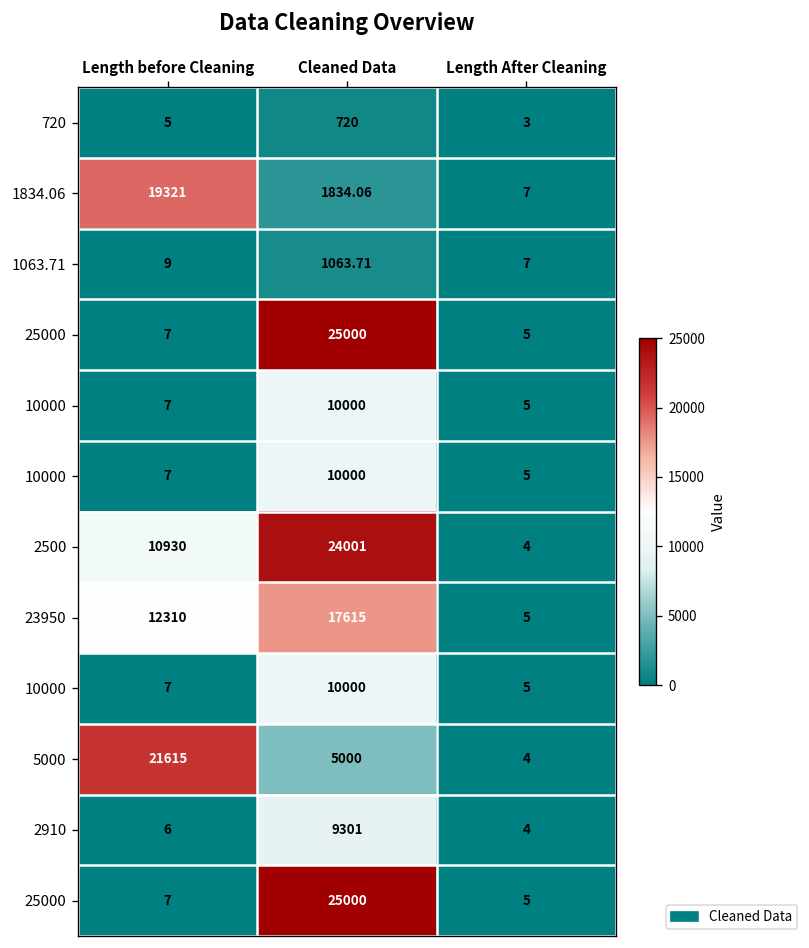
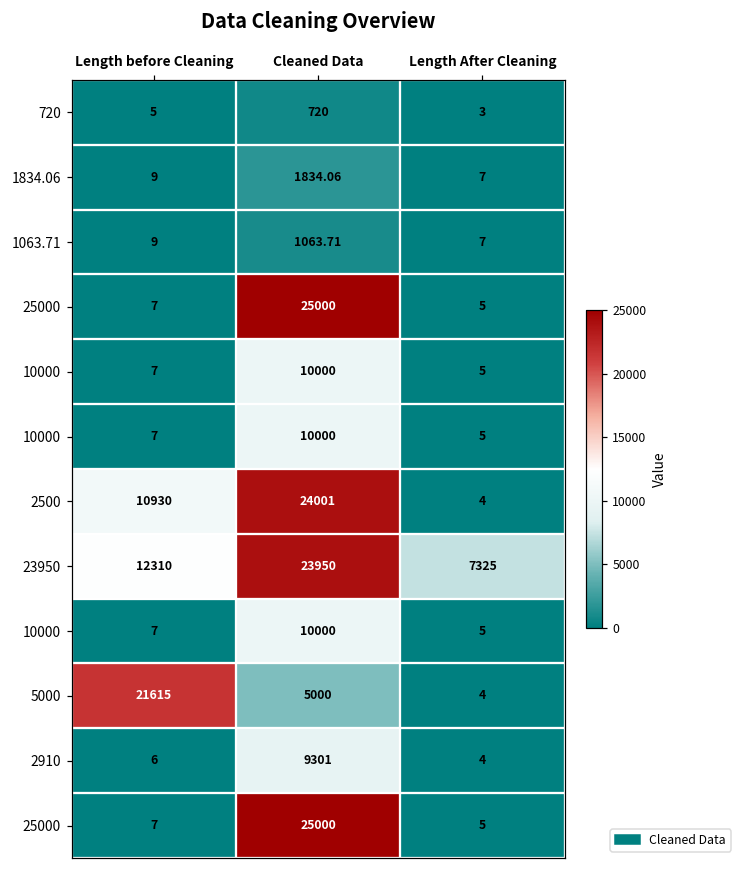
1834.06, Length before Cleaning: 19321 -> 9
23950, Cleaned Data: 17615 -> 23950
23950, Length After Cleaning: 5 -> 7325
